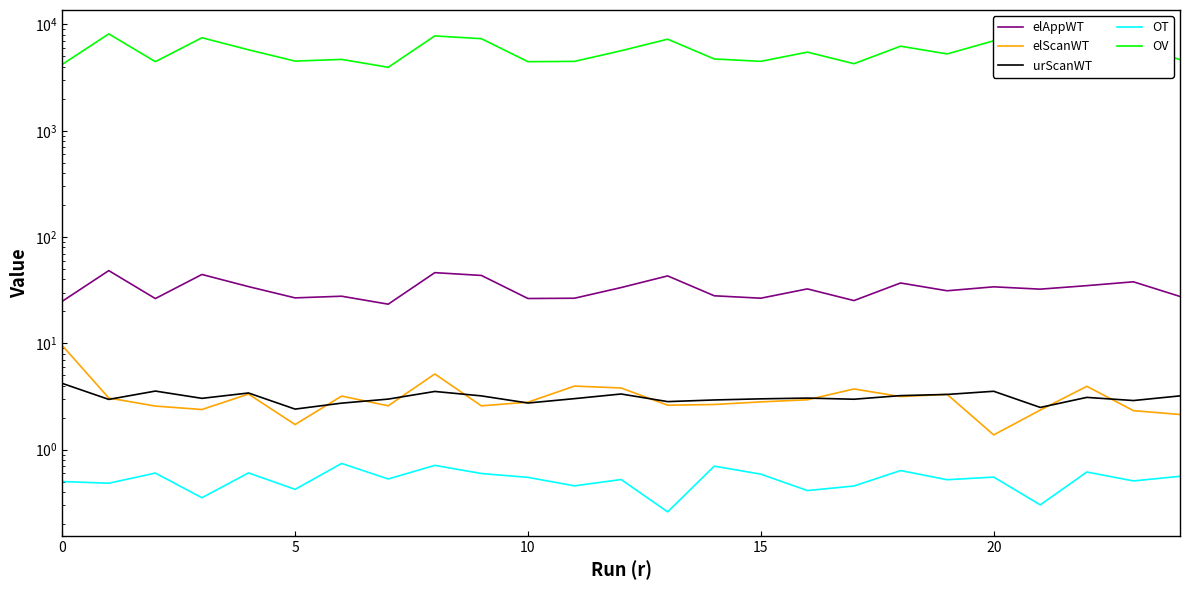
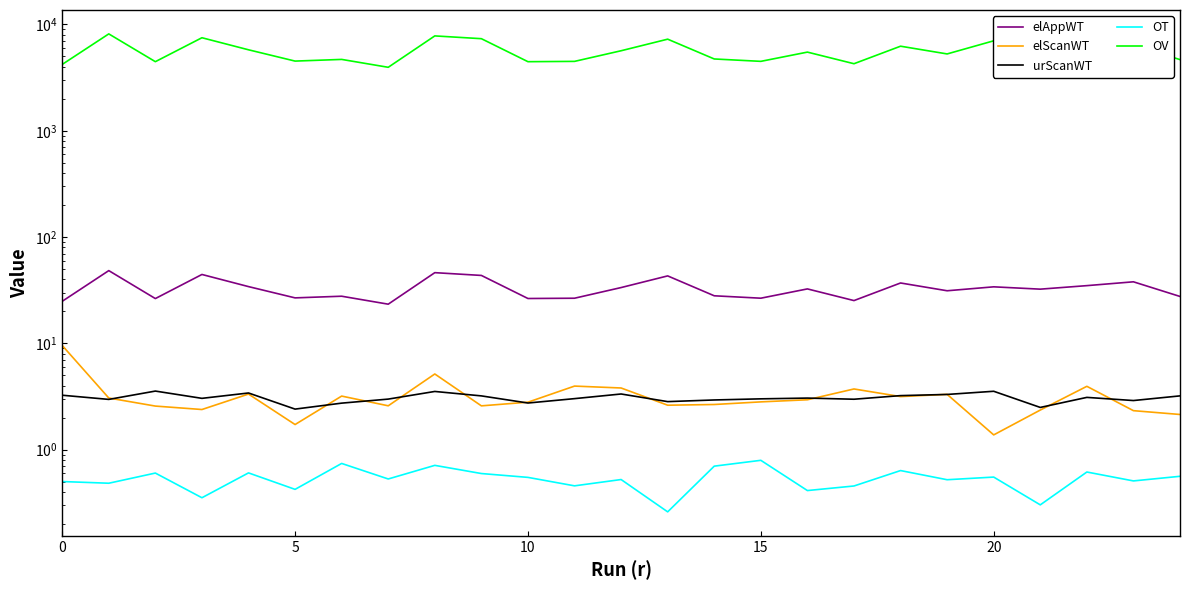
urScanWT, 0: 4.2 -> 3.3
OT, 15: 0.6 -> 0.8
